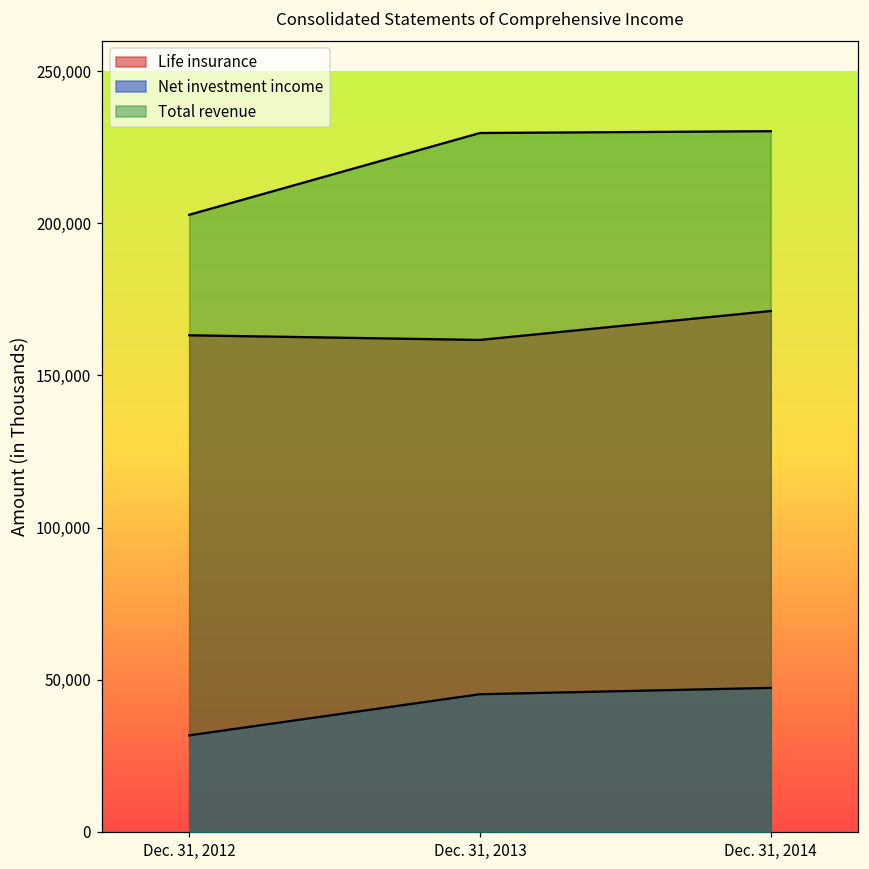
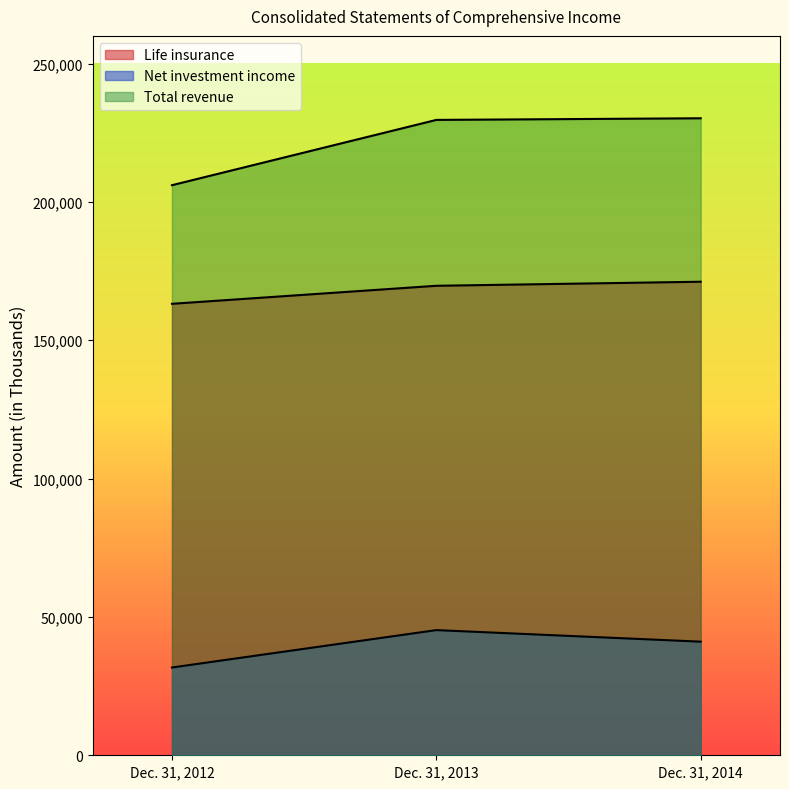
Total revenue, Dec. 31, 2012: 203,000 -> 206,000
Life insurance, Dec. 31, 2013: 162,000 -> 170,000
Net investment income, Dec. 31, 2014: 47,000 -> 41,000
